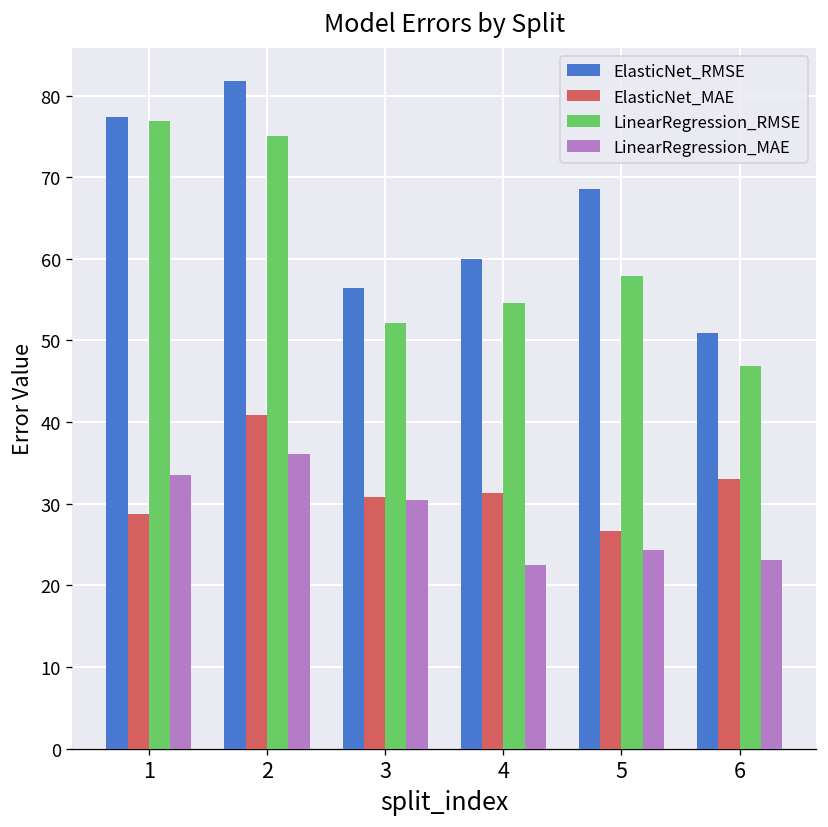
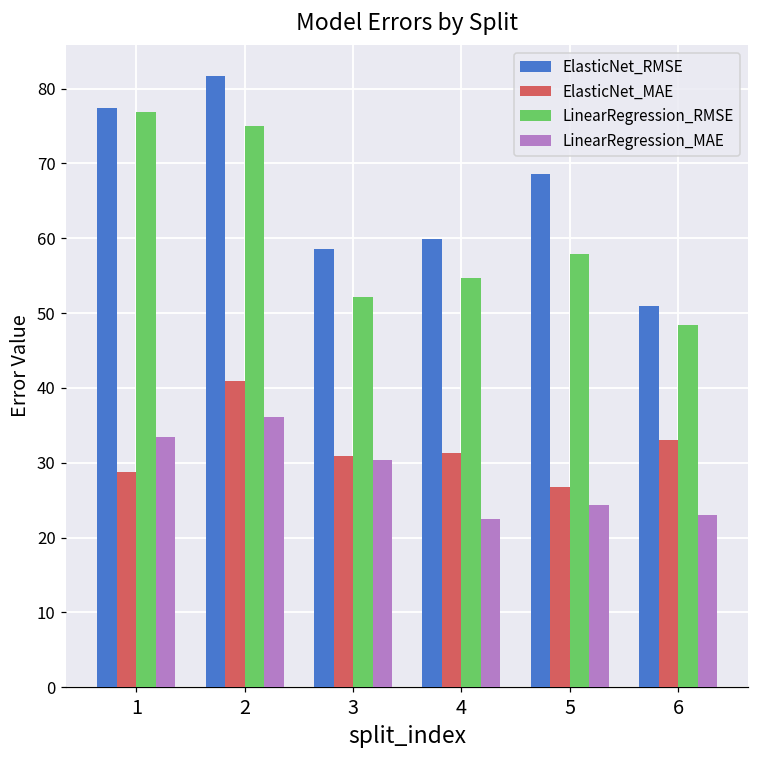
ElasticNet_RMSE, 3: 56 -> 59
LinearRegression_RMSE, 6: 47 -> 48
